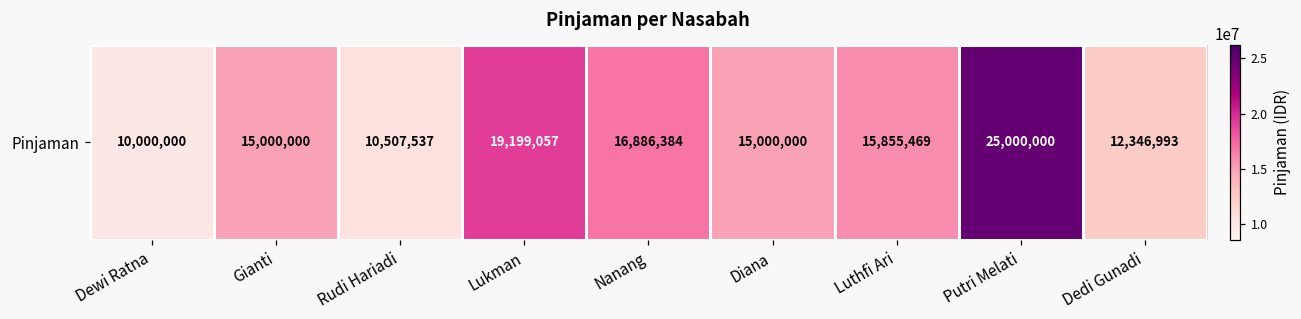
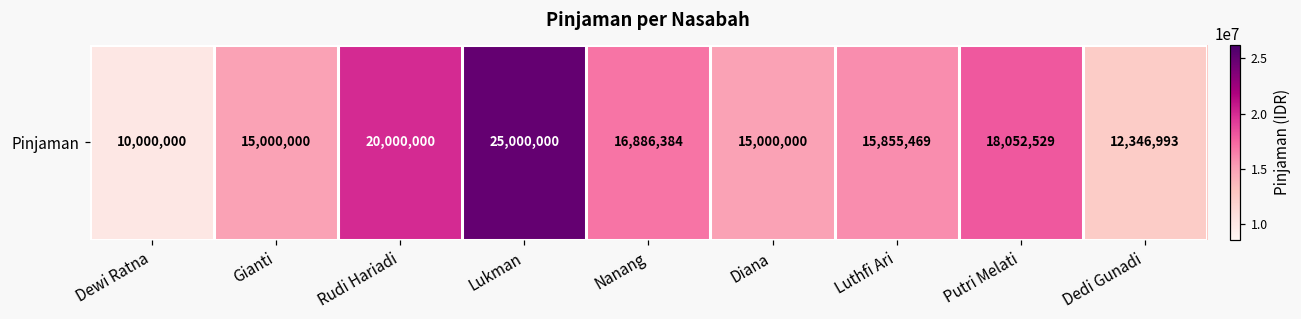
Pinjaman, Rudi Hariadi: 10,507,537 -> 20,000,000
Pinjaman, Lukman: 19,199,057 -> 25,000,000
Pinjaman, Putri Melati: 25,000,000 -> 18,052,529
